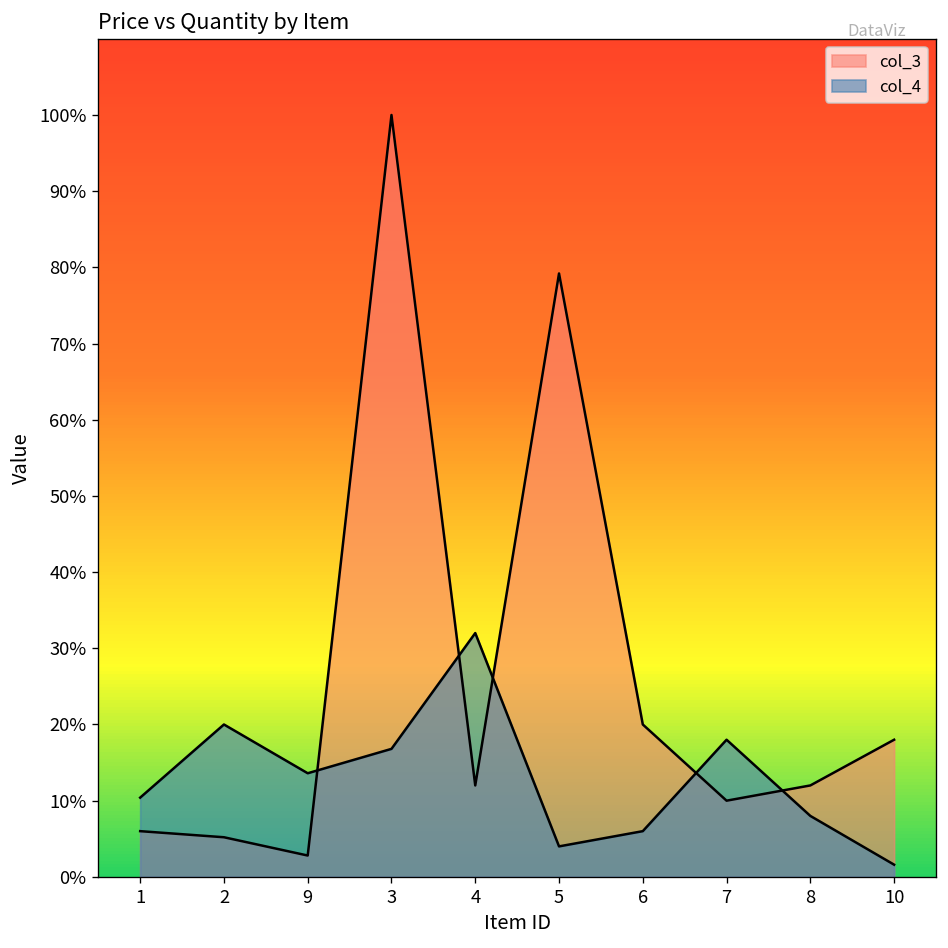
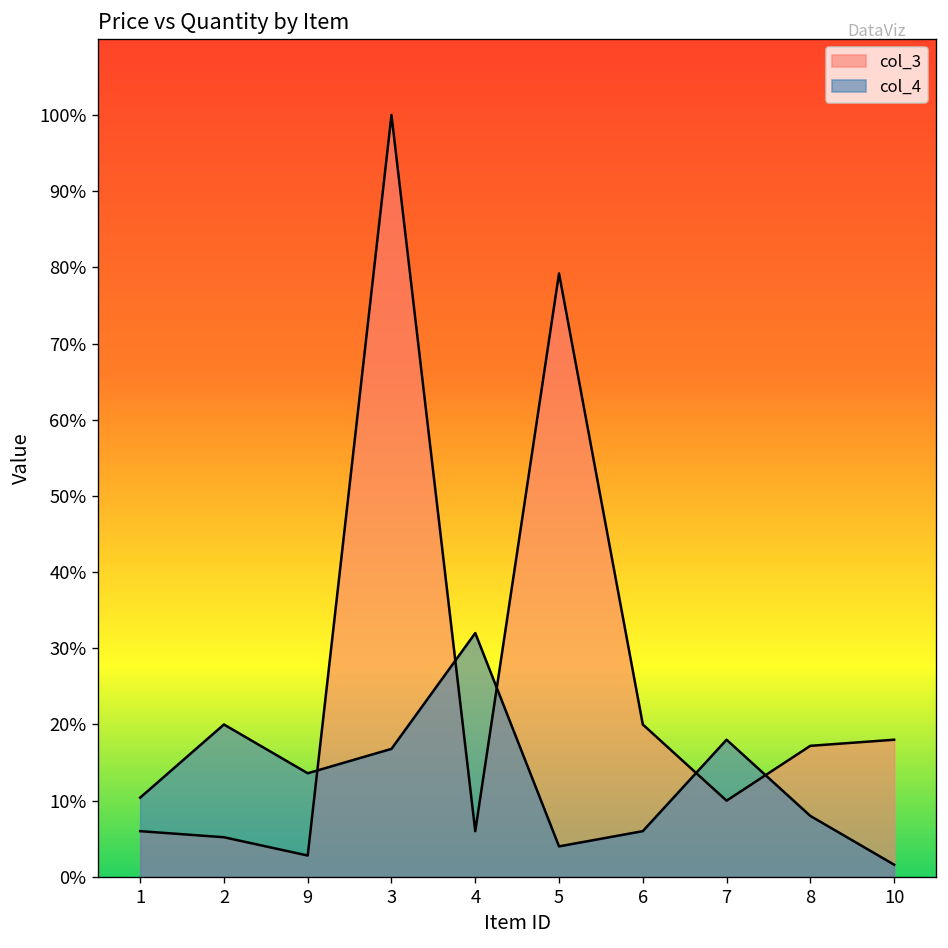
col_3, 4: 12% -> 6%
col_3, 8: 12% -> 17%
